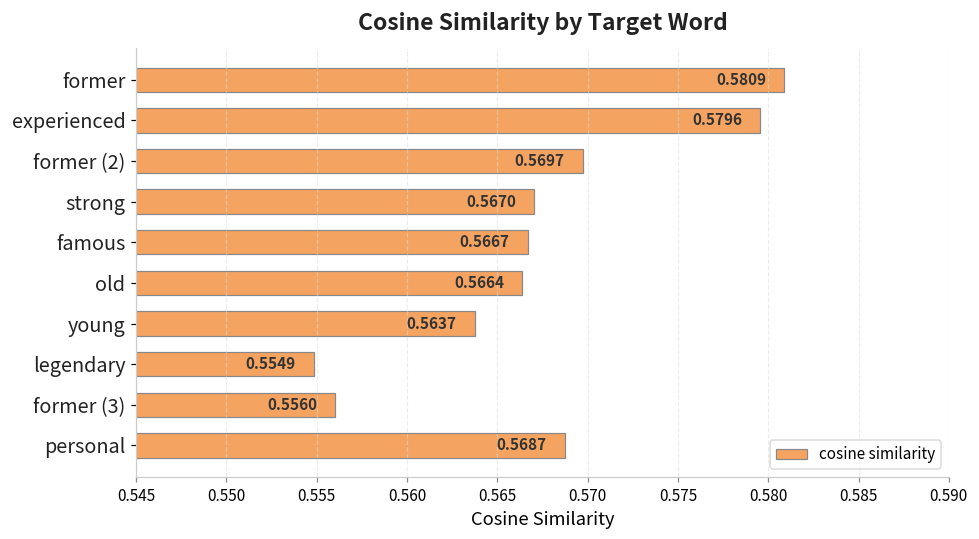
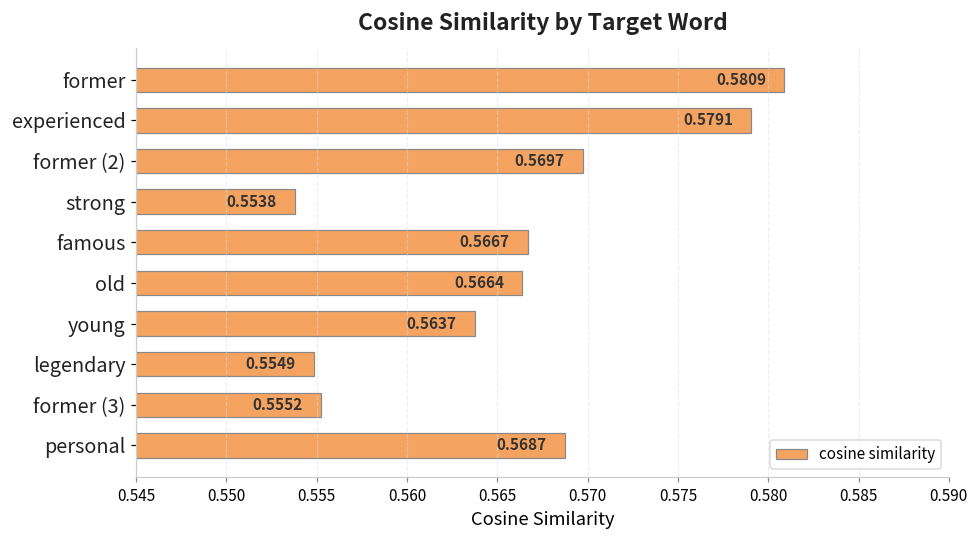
experienced: 0.5796 -> 0.5791
strong: 0.5670 -> 0.5538
former (3): 0.5560 -> 0.5552
